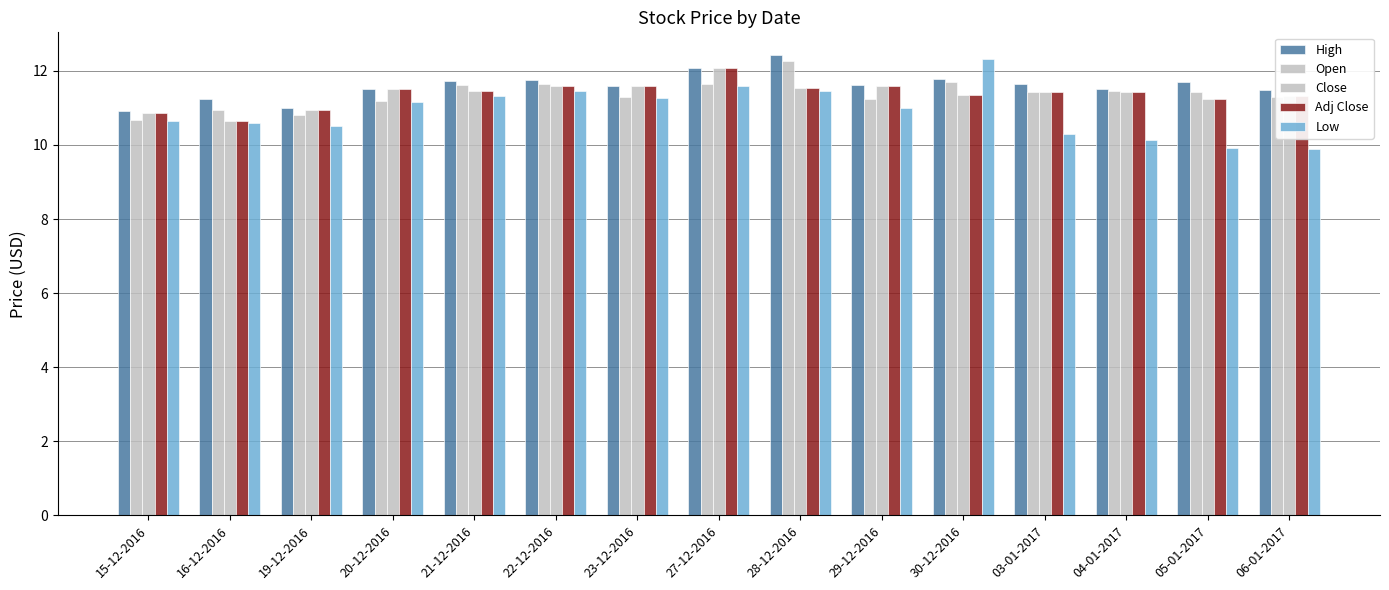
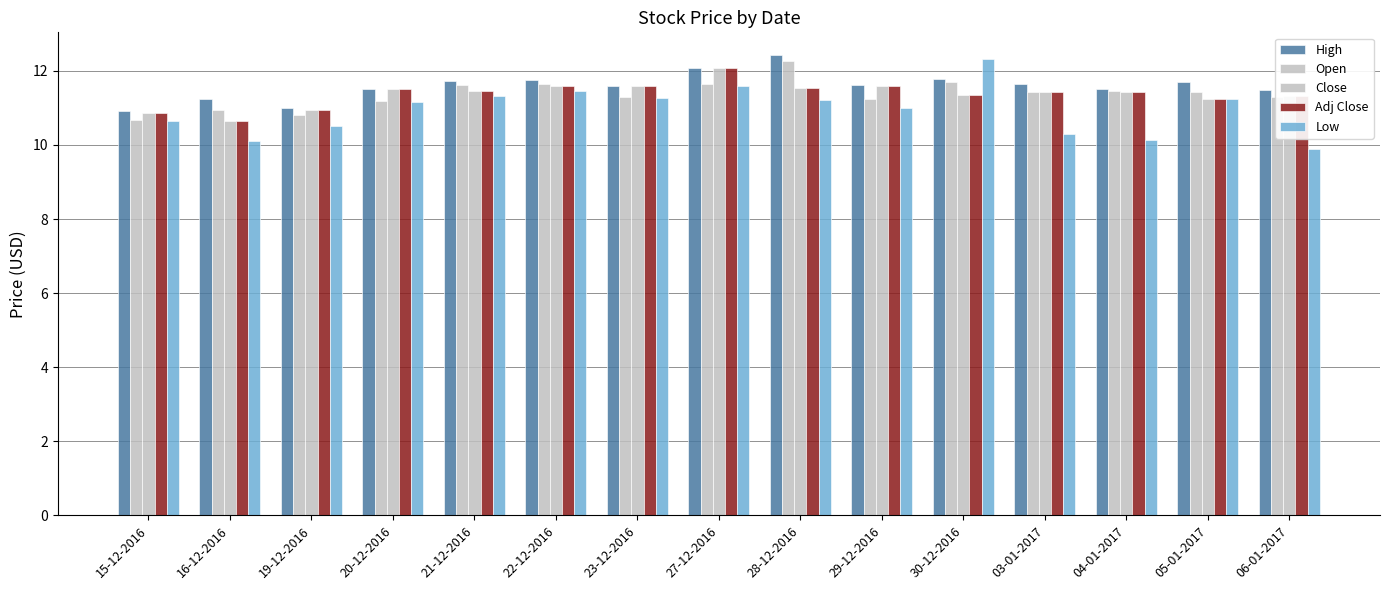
Low, 16-12-2016: 10.6 -> 10.1
Low, 28-12-2016: 11.5 -> 11.2
Low, 05-01-2017: 9.9 -> 11.2
